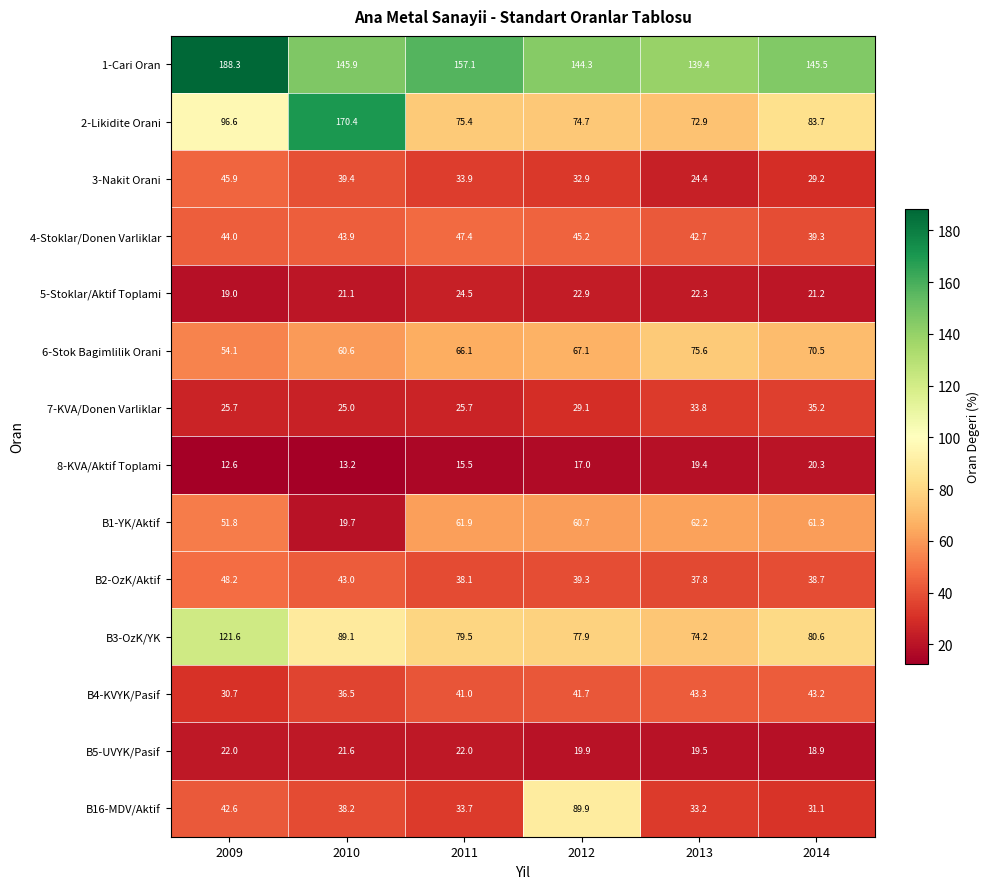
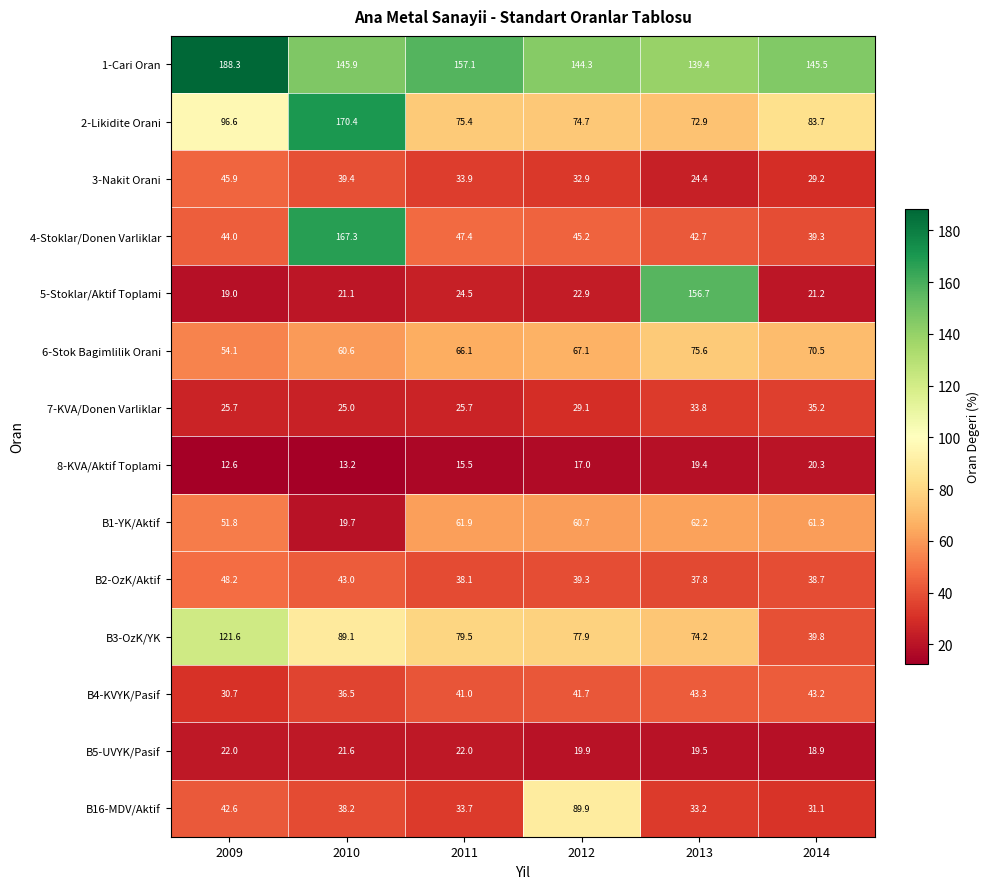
4-Stoklar/Donen Varliklar, 2010: 43.9 -> 167.3
5-Stoklar/Aktif Toplami, 2013: 22.3 -> 156.7
B3-OzK/YK, 2014: 80.6 -> 39.8
